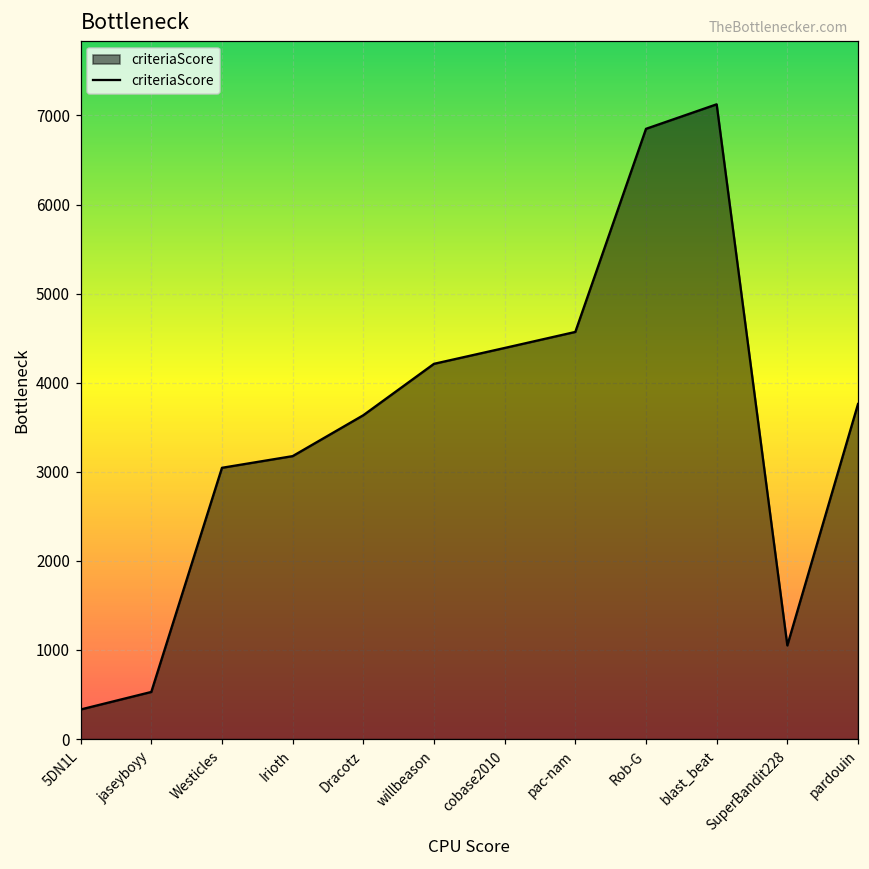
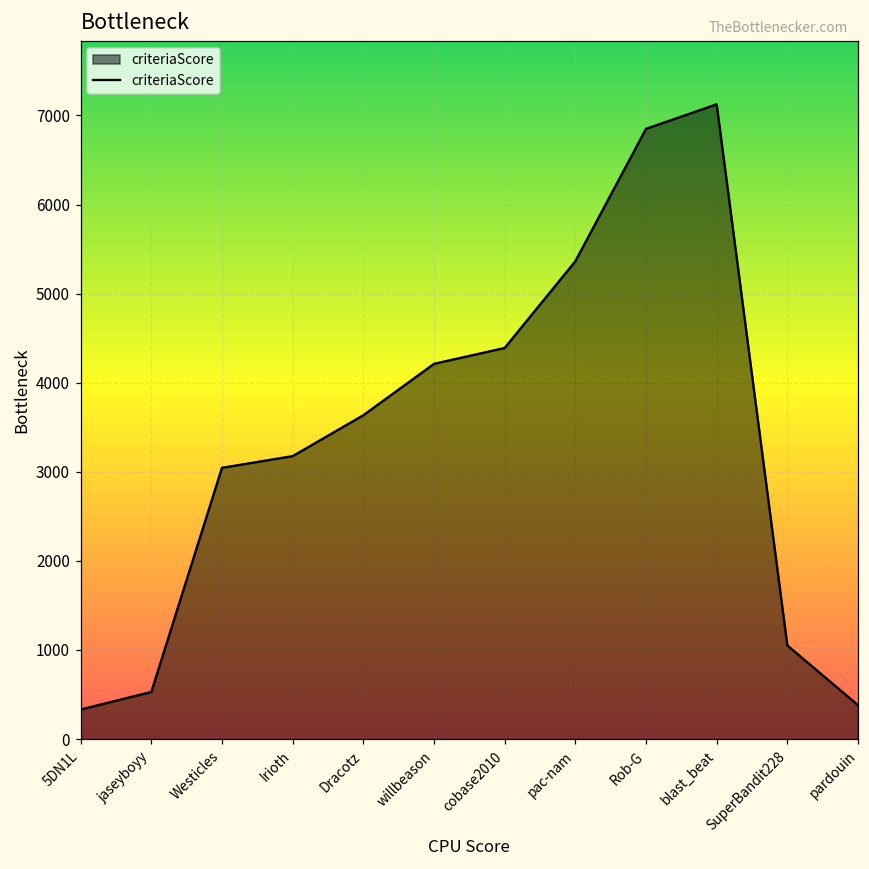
pac-nam: 4600 -> 5400
pardouin: 3800 -> 400
